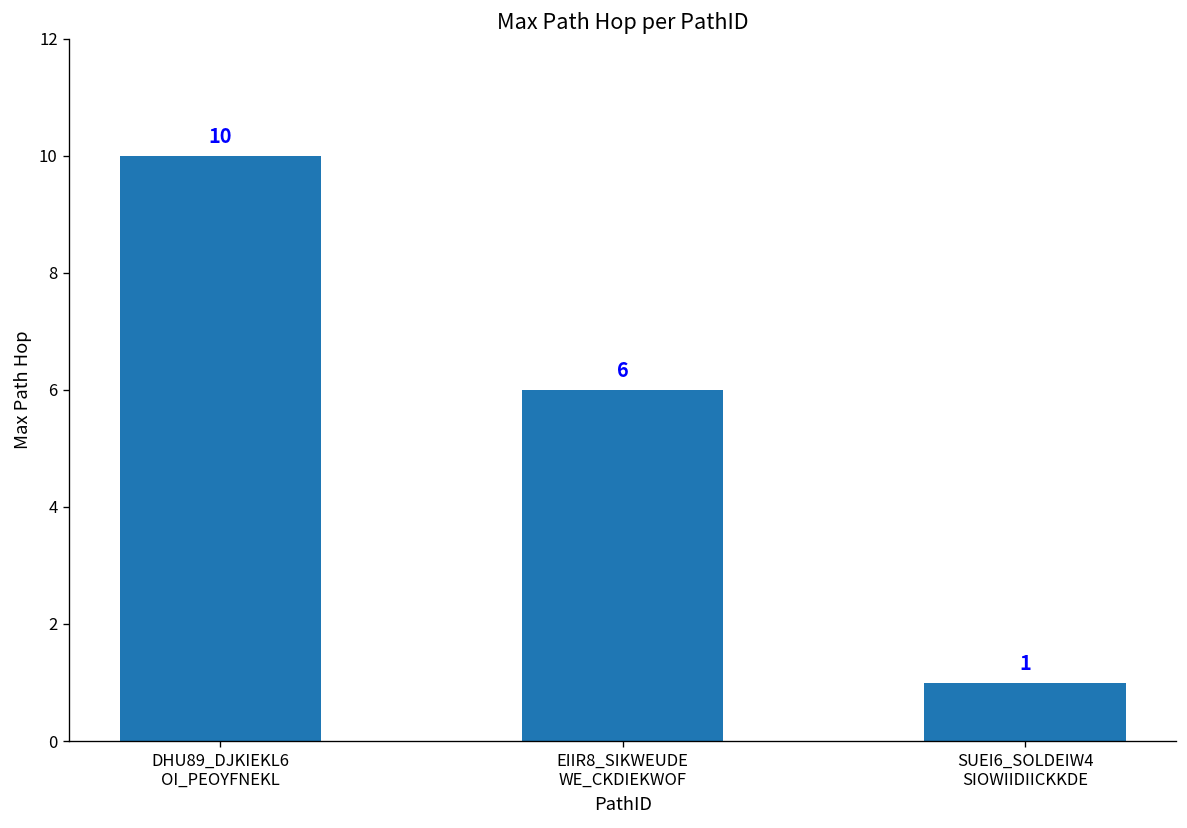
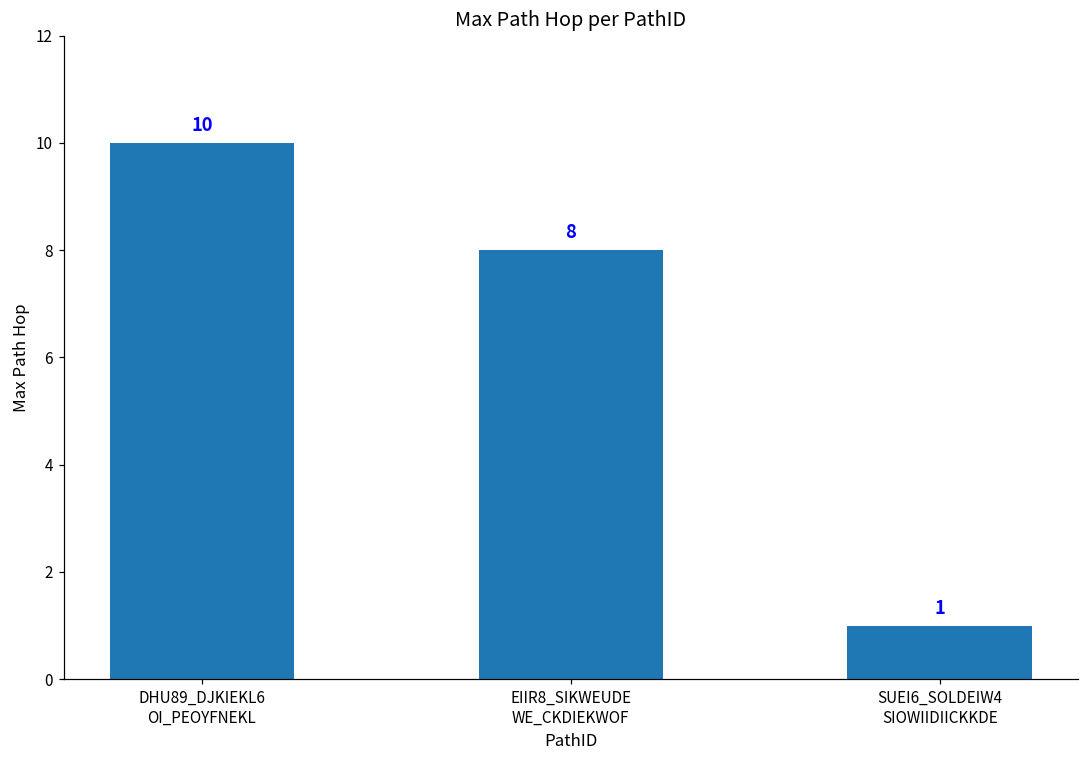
EIIR8_SIKWEUDE WE_CKDIEKWOF: 6 -> 8
